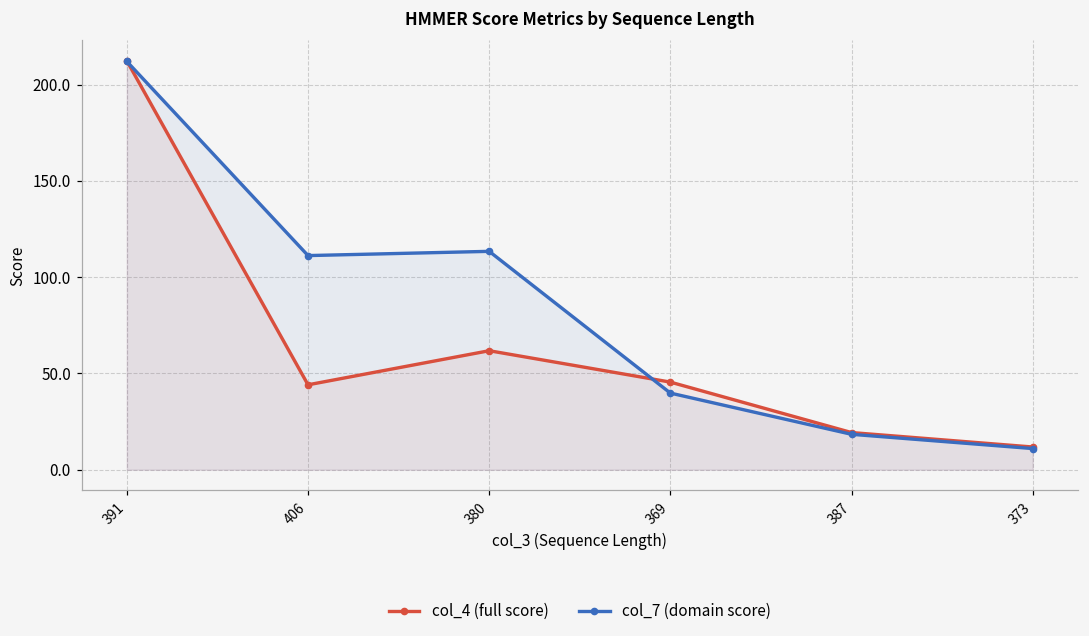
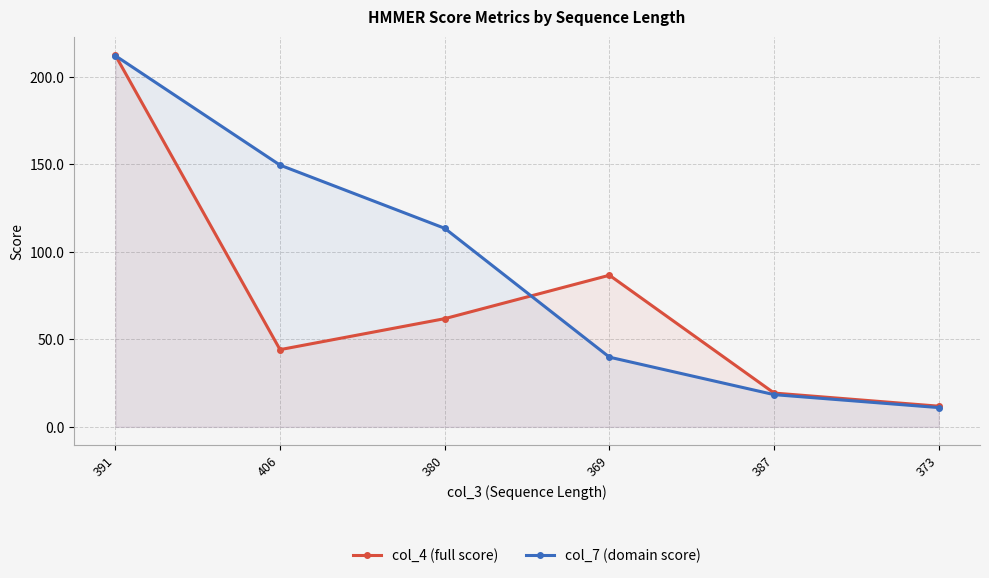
col_7 (domain score), 406: 111 -> 150
col_4 (full score), 369: 46 -> 87
